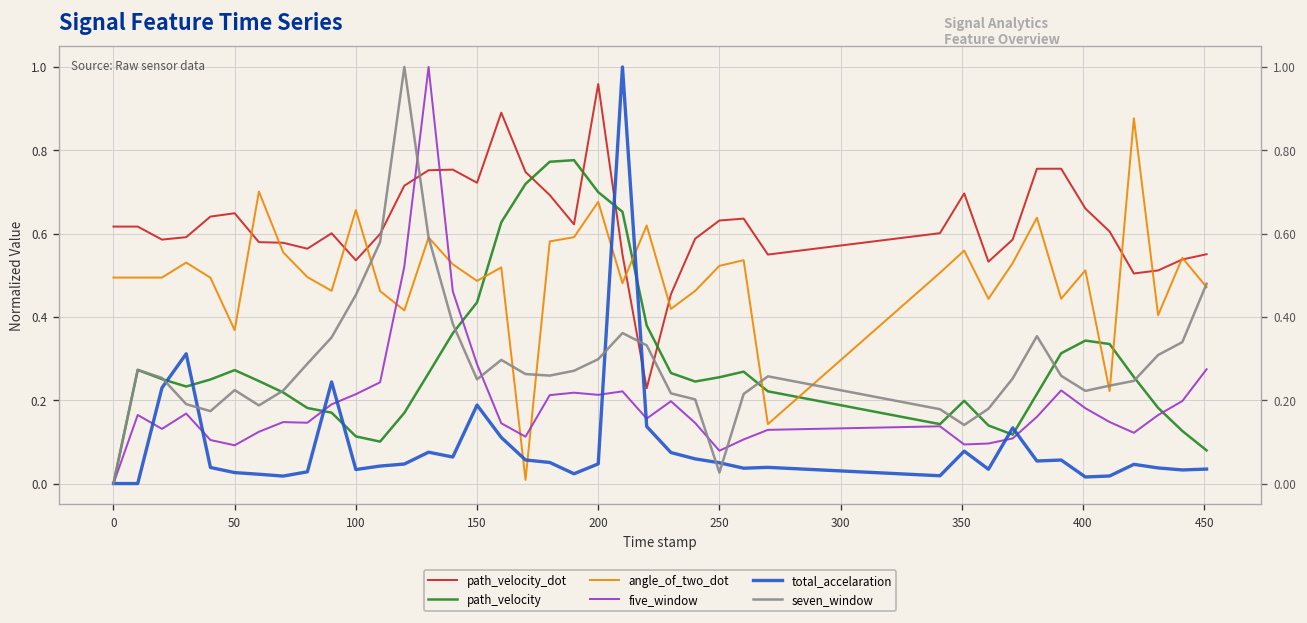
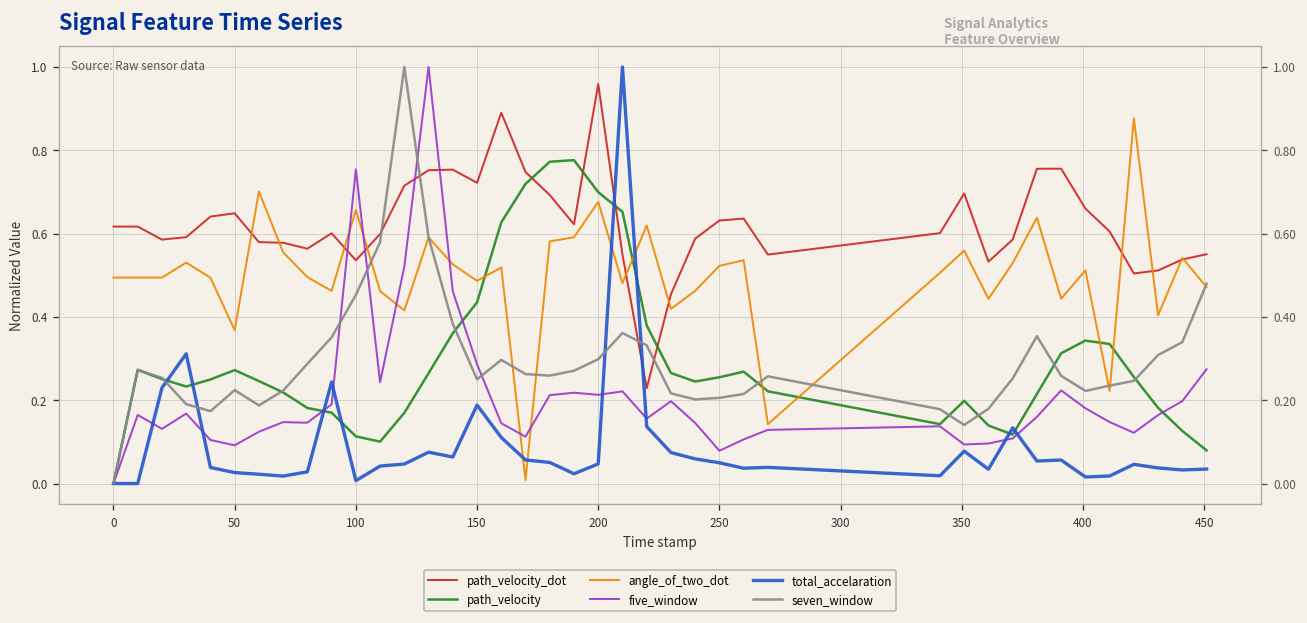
five_window, 100: 0.21 -> 0.75
total_accelaration, 100: 0.03 -> 0.01
seven_window, 250: 0.03 -> 0.21
